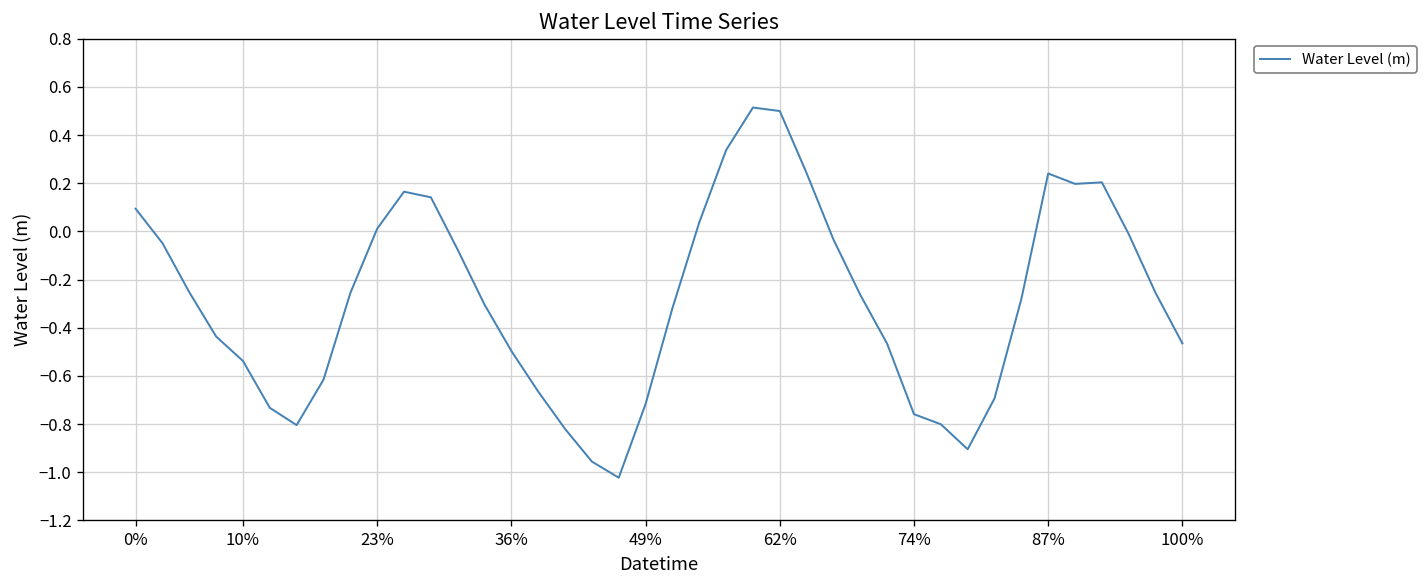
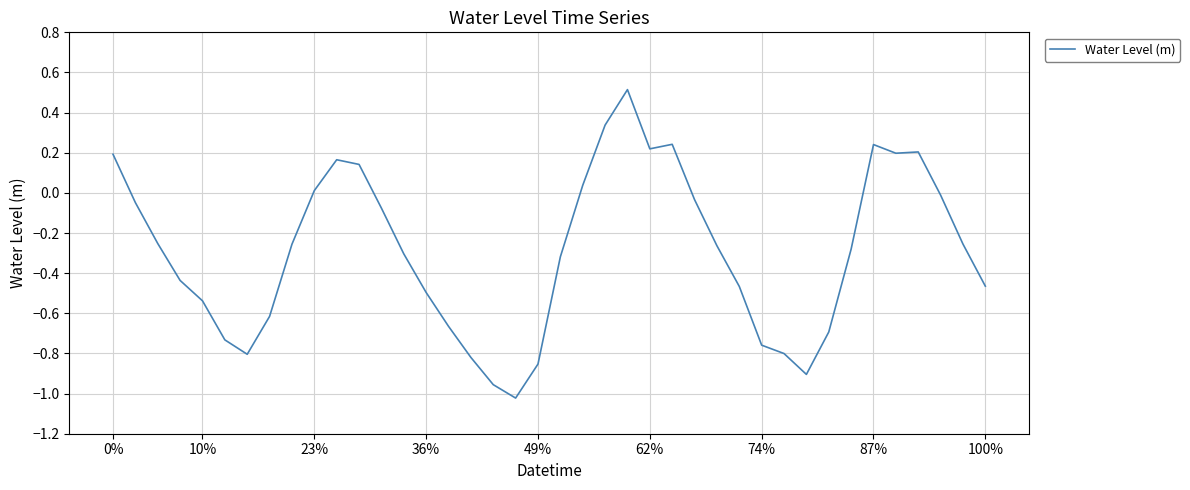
0%: 0.09 -> 0.19
49%: -0.72 -> -0.85
62%: 0.50 -> 0.22
